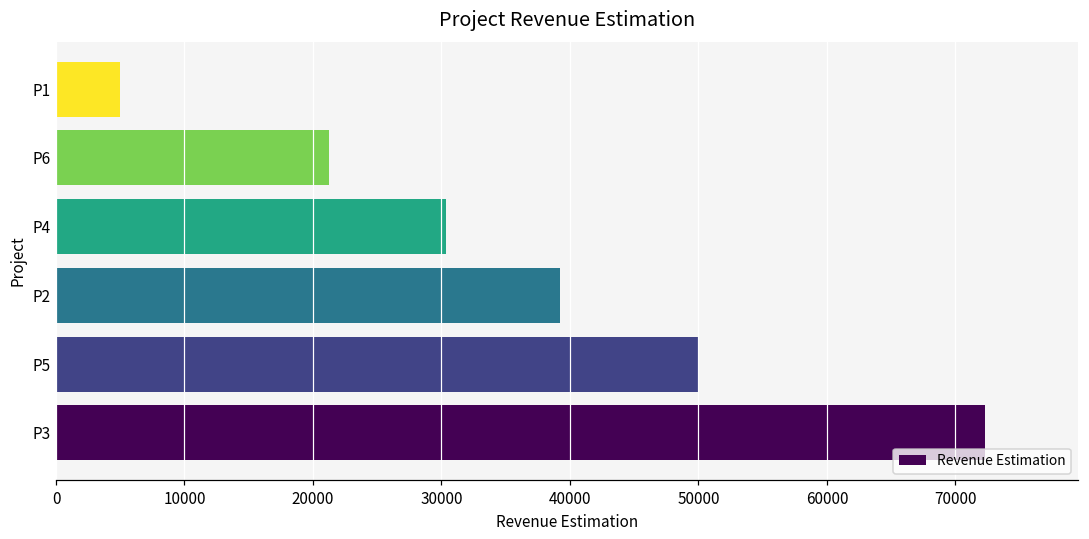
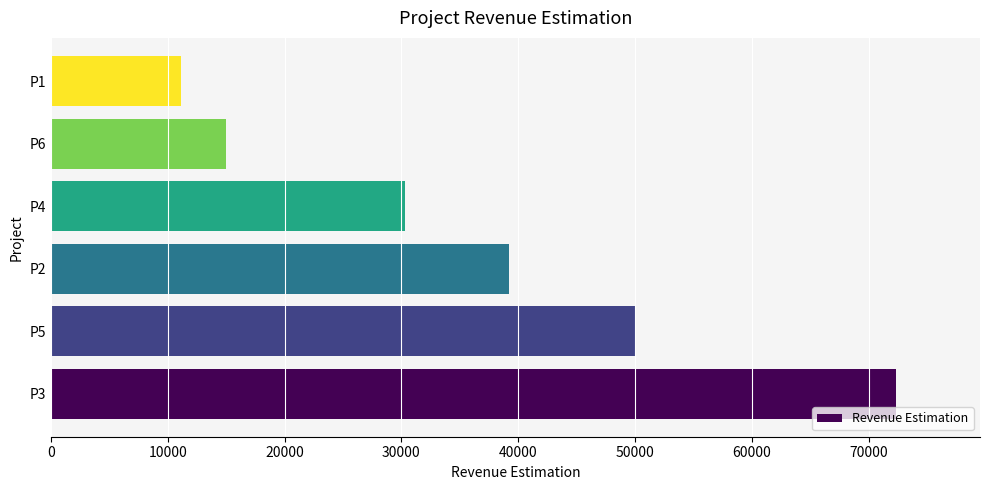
P1: 5000 -> 11100
P6: 21200 -> 15000
